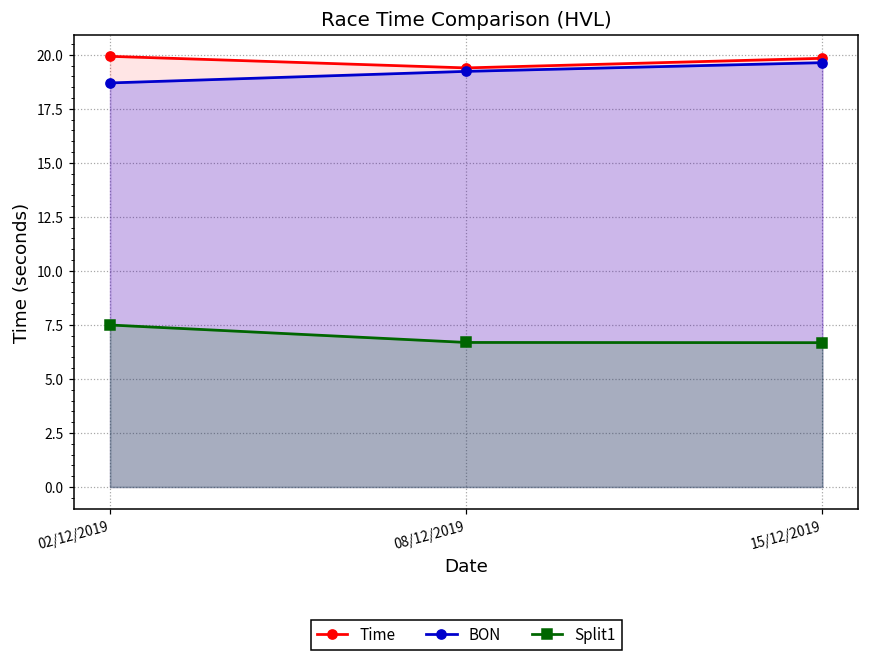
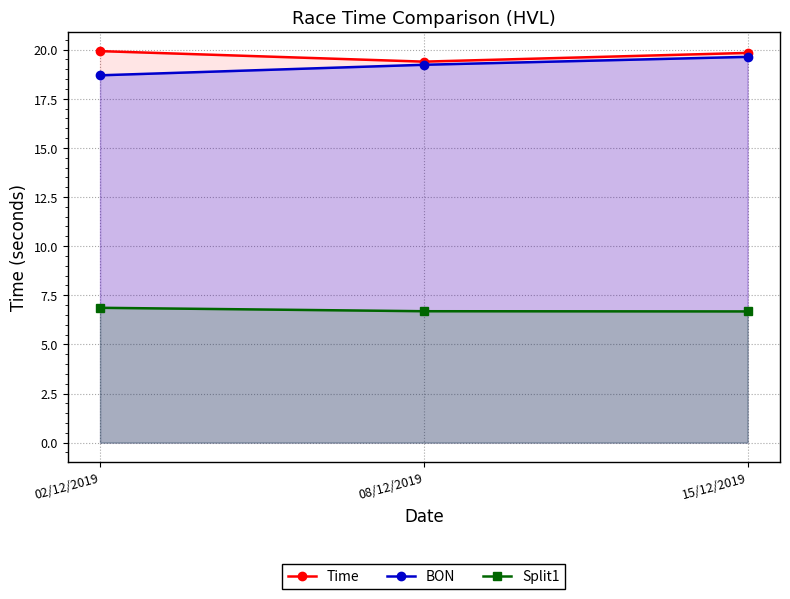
Split1, 02/12/2019: 7.5 -> 6.9
